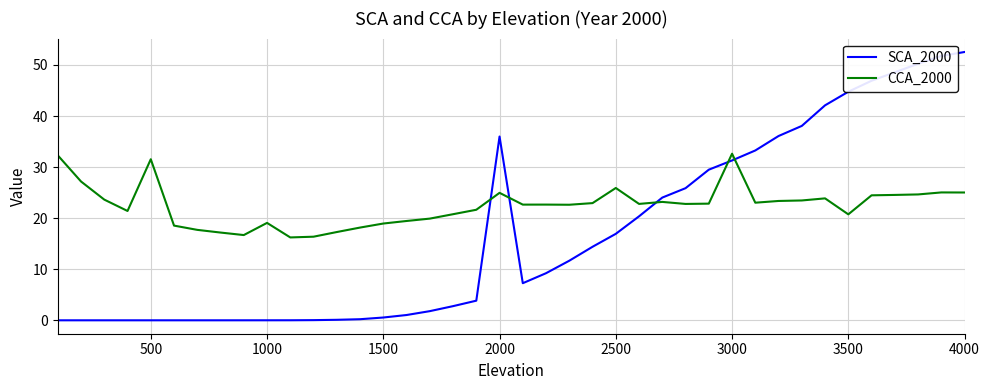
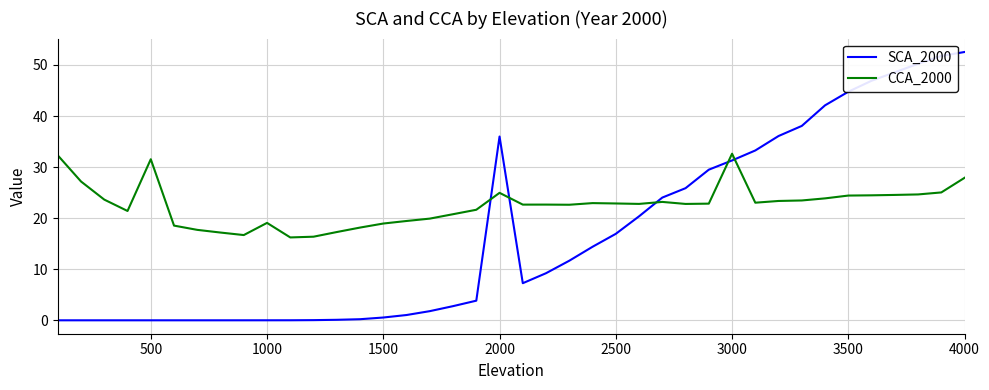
CCA_2000, 2500: 26 -> 23
CCA_2000, 3500: 21 -> 24
CCA_2000, 4000: 25 -> 28
